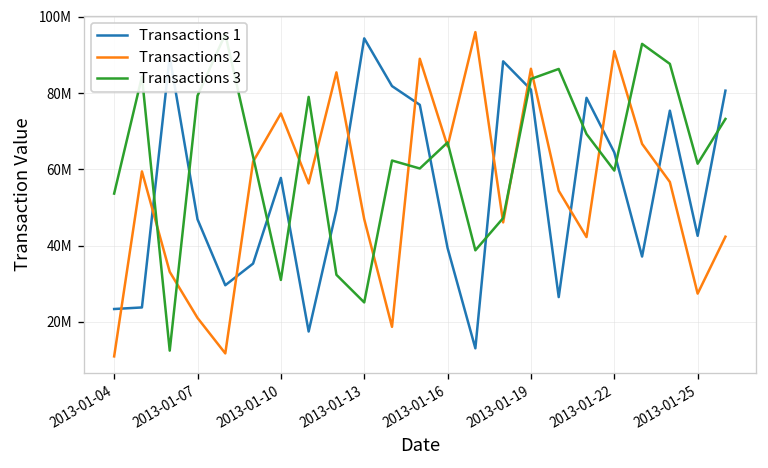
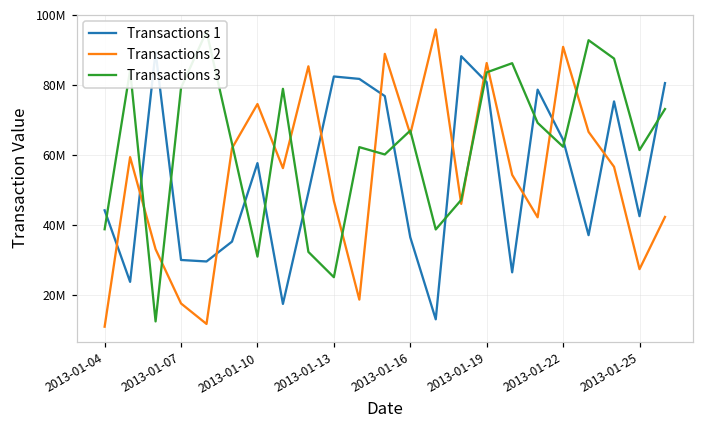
Transactions 1, 2013-01-04: 23000000 -> 44000000
Transactions 3, 2013-01-04: 54000000 -> 39000000
Transactions 1, 2013-01-07: 47000000 -> 30000000
Transactions 2, 2013-01-07: 21000000 -> 18000000
Transactions 1, 2013-01-13: 94000000 -> 83000000
Transactions 1, 2013-01-16: 39000000 -> 37000000
Transactions 3, 2013-01-22: 60000000 -> 62000000
